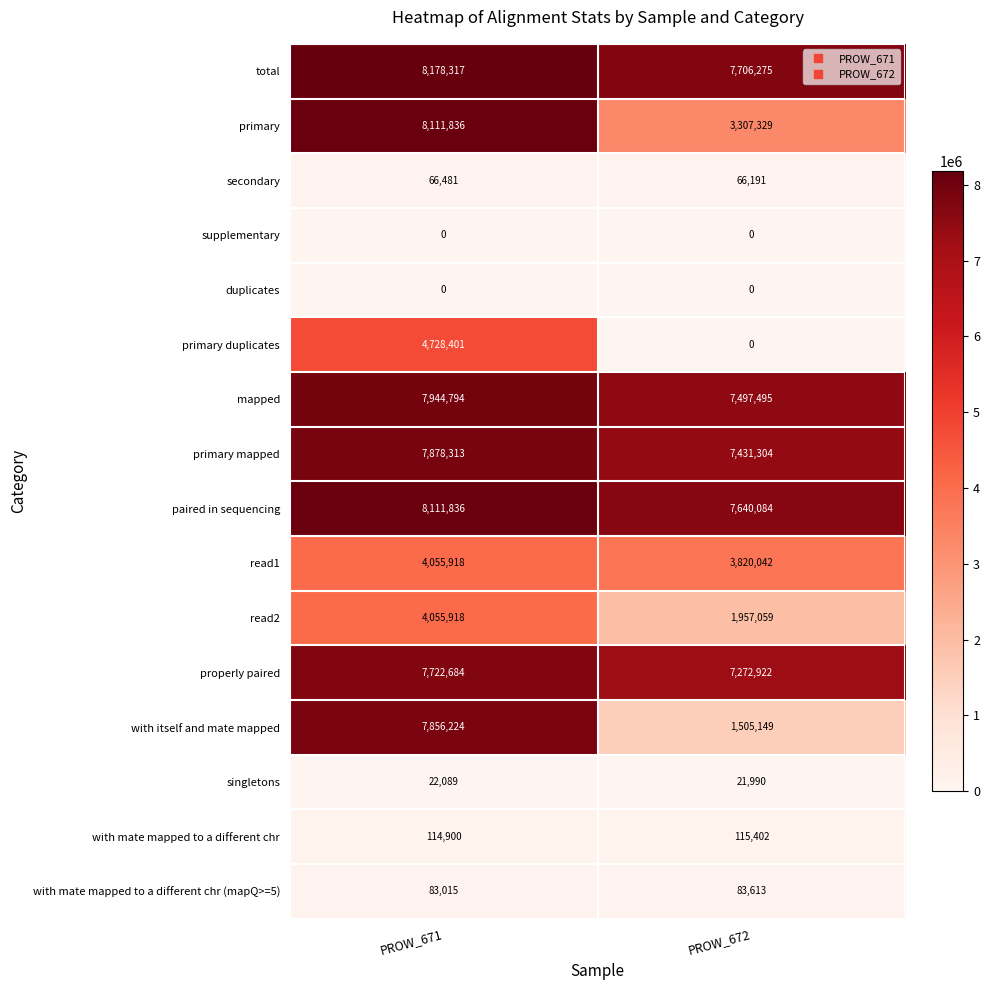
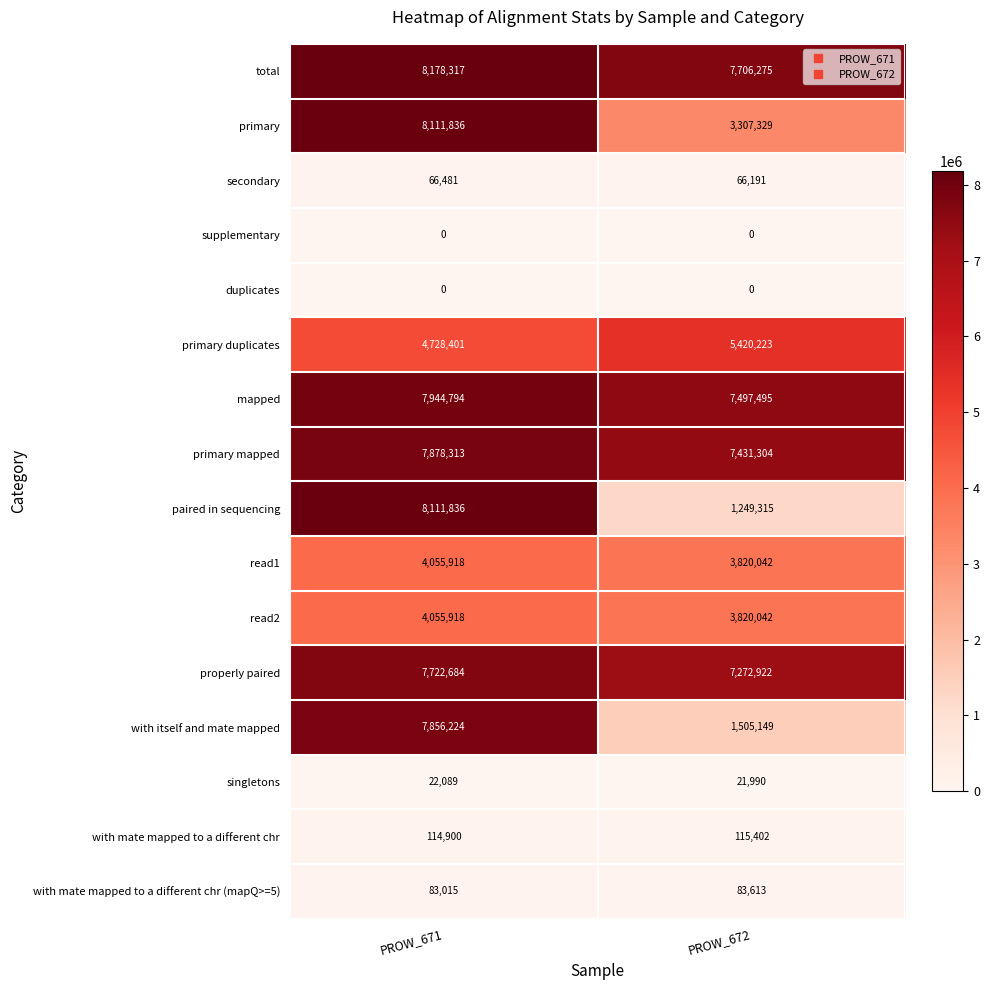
primary duplicates, PROW_672: 0 -> 5,420,223
paired in sequencing, PROW_672: 7,640,084 -> 1,249,315
read2, PROW_672: 1,957,059 -> 3,820,042
